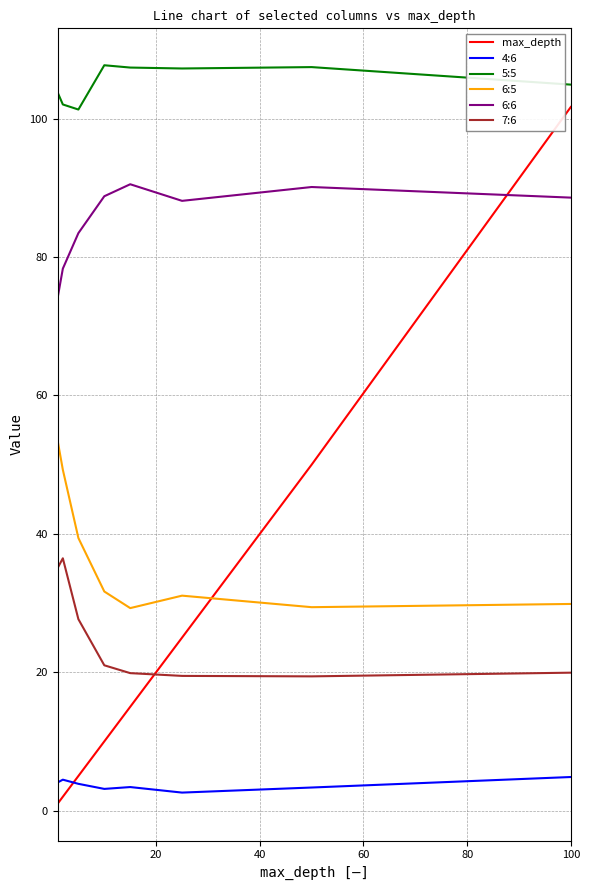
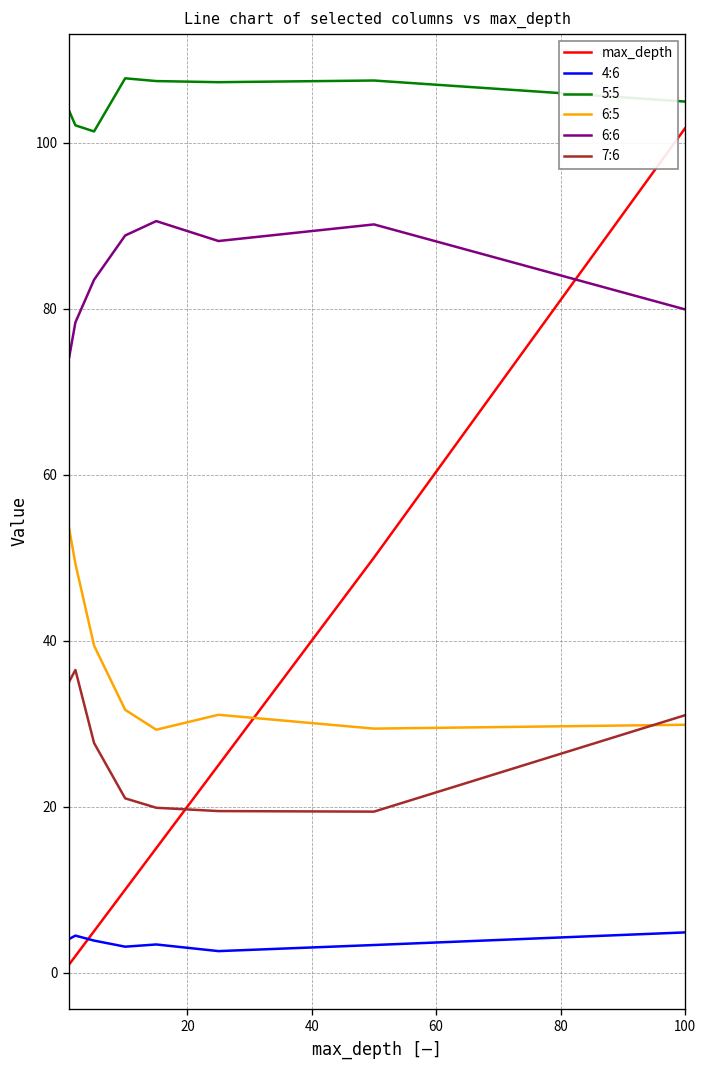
6:6, 100: 89 -> 80
7:6, 100: 20 -> 31
